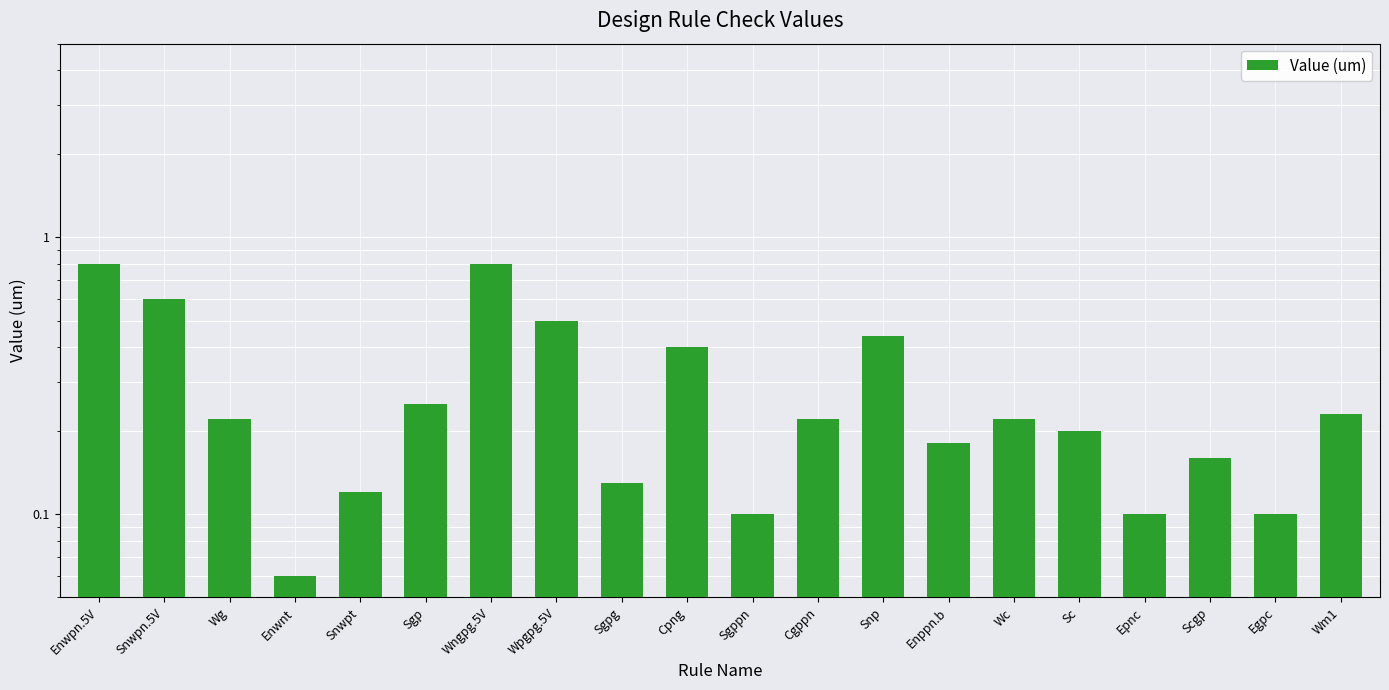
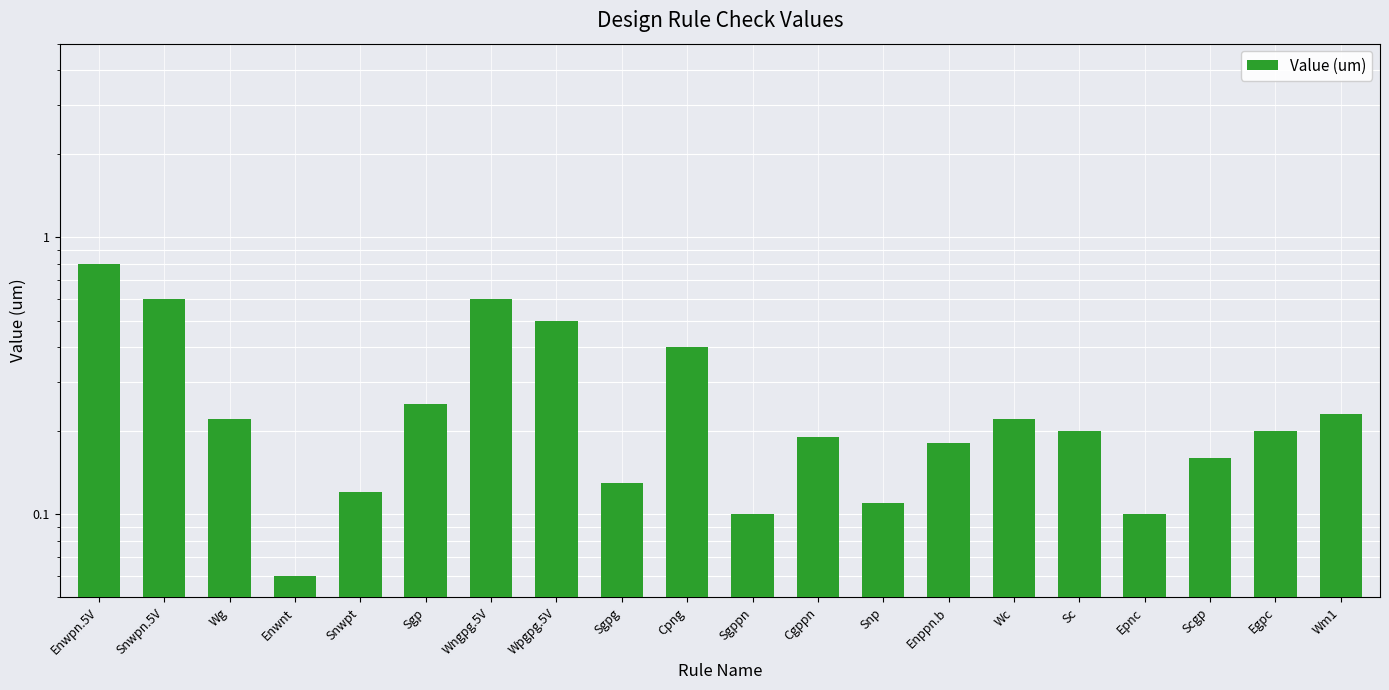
Wngpg.5V: 0.8 -> 0.6
Cgppn: 0.22 -> 0.19
Snp: 0.44 -> 0.11
Egpc: 0.1 -> 0.2
